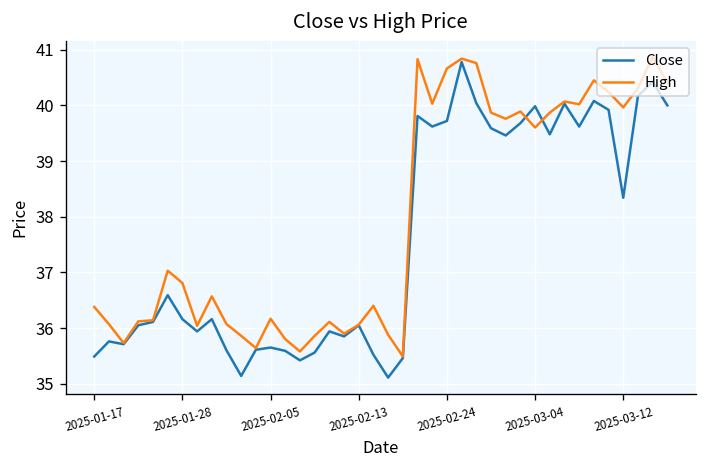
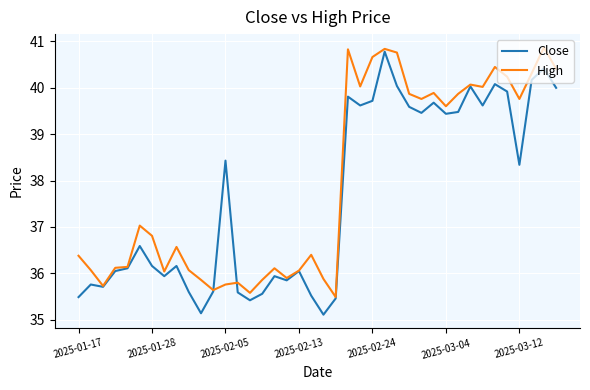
Close, 2025-02-05: 35.7 -> 38.4
High, 2025-02-05: 36.2 -> 35.8
Close, 2025-03-04: 40.0 -> 39.4
High, 2025-03-12: 40.0 -> 39.8
